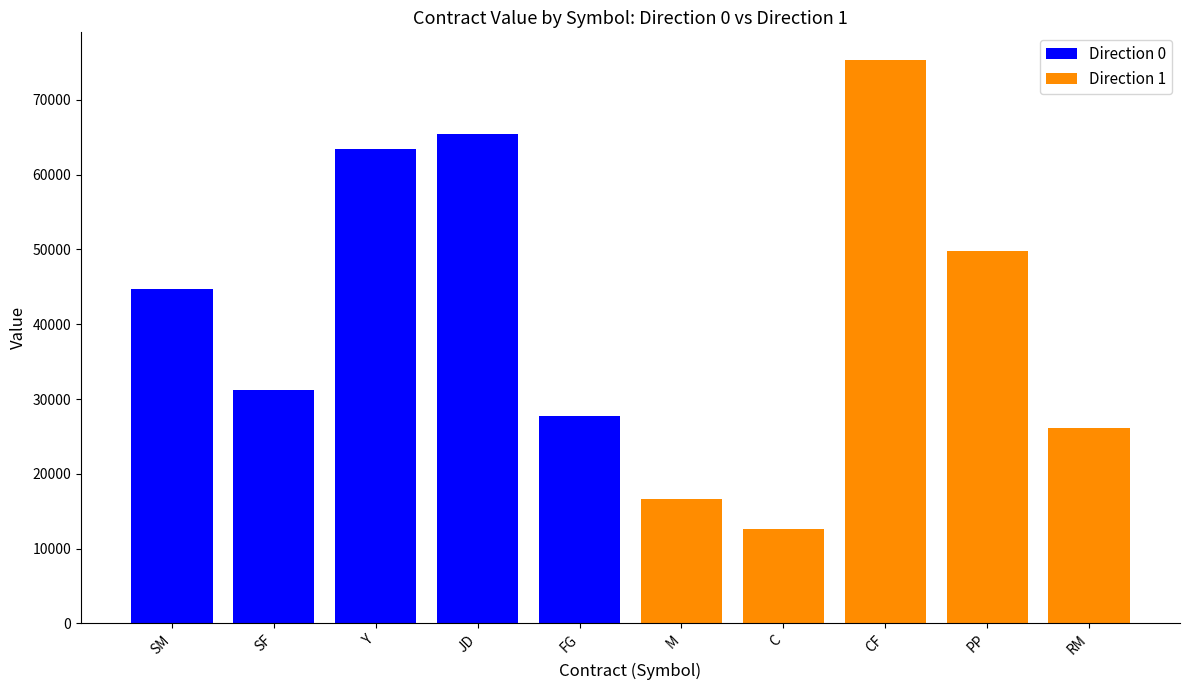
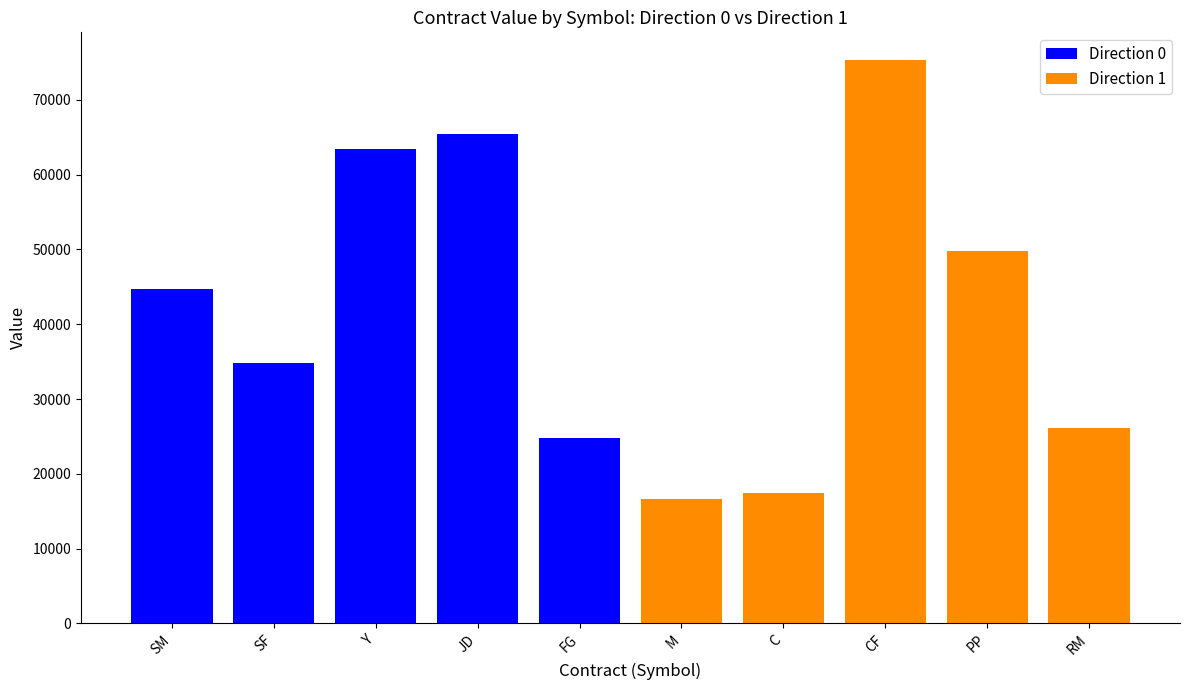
Direction 0, SF: 31000 -> 35000
Direction 0, FG: 28000 -> 25000
Direction 1, C: 13000 -> 17000
